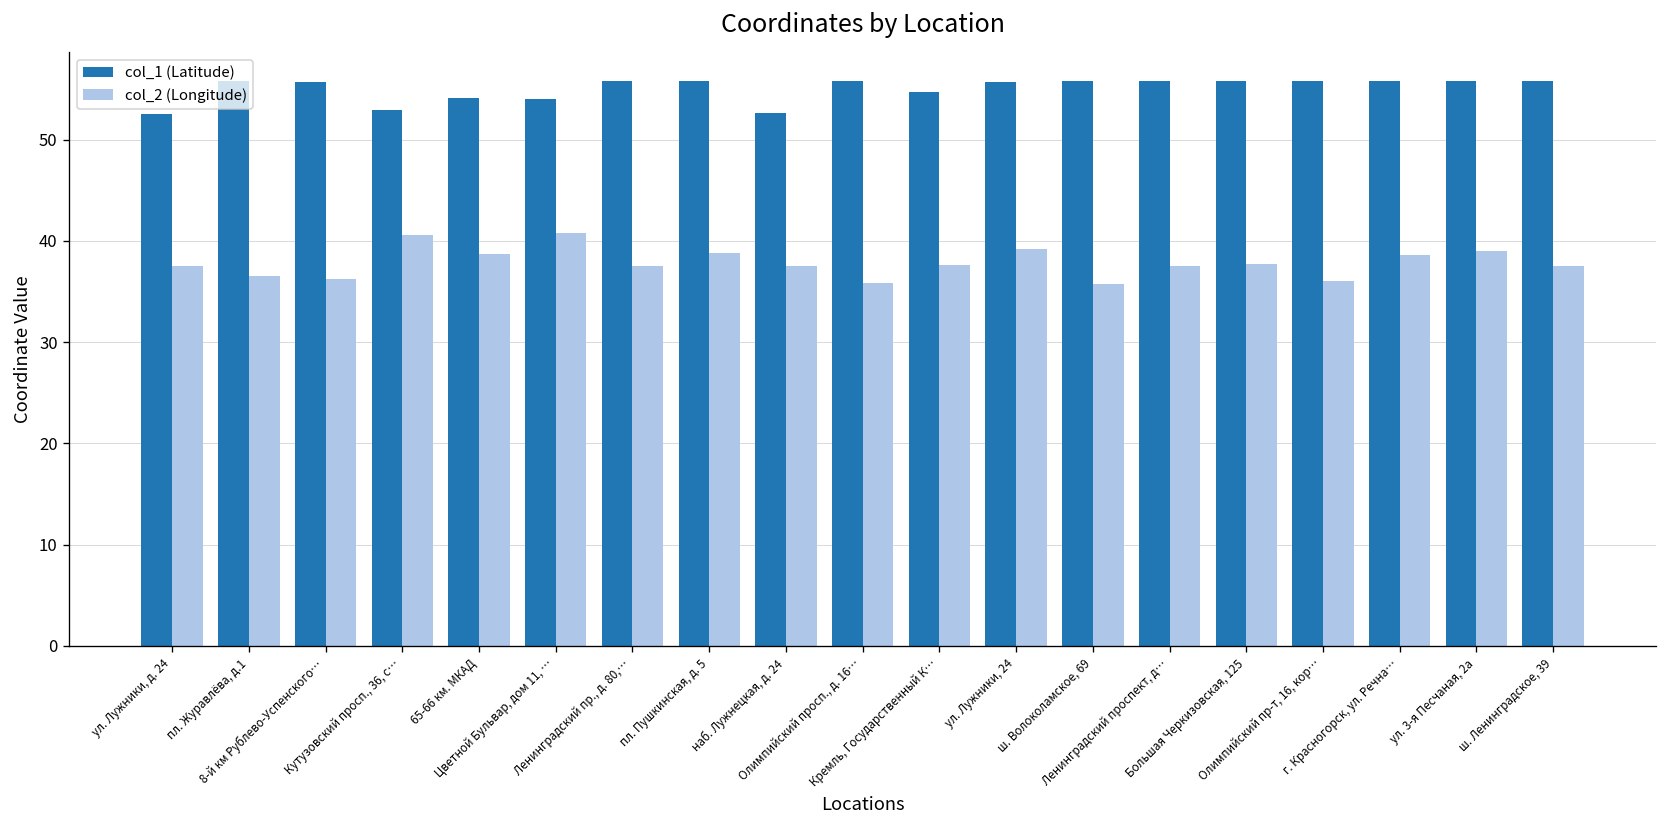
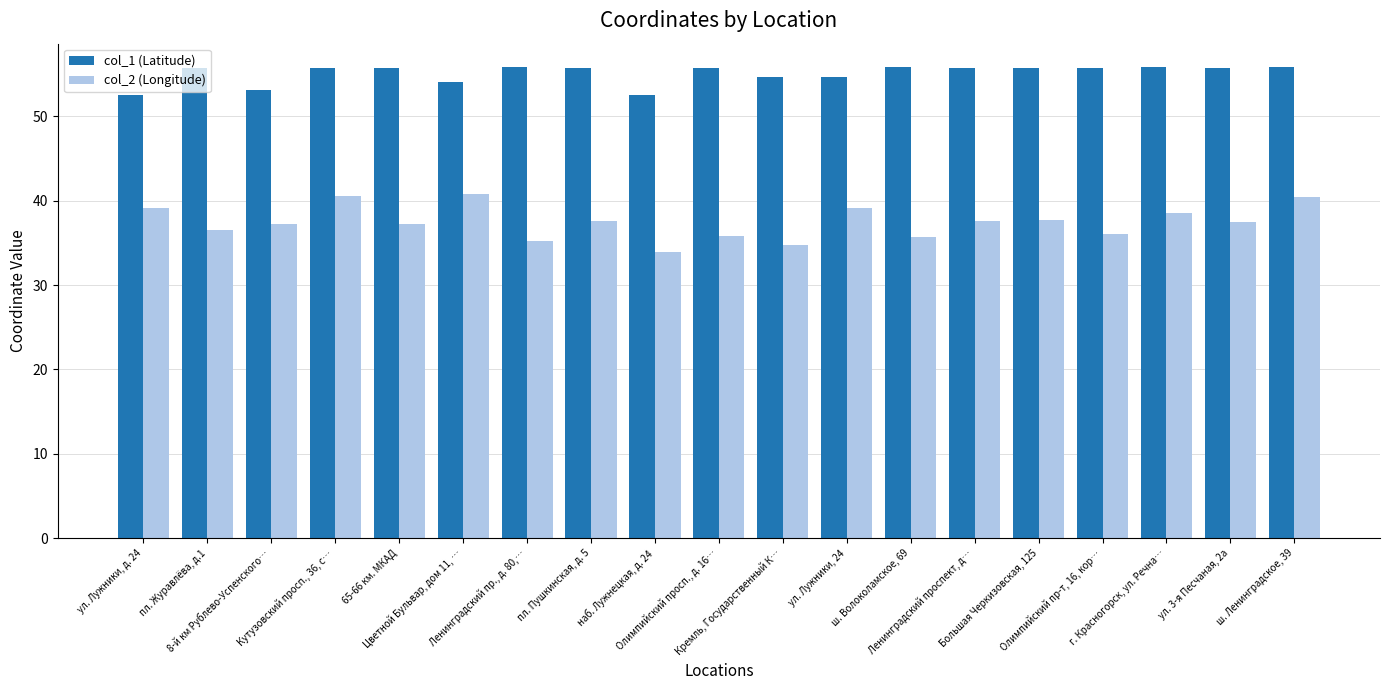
col_2 (Longitude), ул. Лужники, д. 24: 38 -> 39
col_1 (Latitude), 8-й км Рублево-Успенского…: 56 -> 53
col_2 (Longitude), 8-й км Рублево-Успенского…: 36 -> 37
col_1 (Latitude), Кутузовский просп., 36, с…: 53 -> 56
col_1 (Latitude), 65-66 км. МКАД: 54 -> 56
col_2 (Longitude), 65-66 км. МКАД: 39 -> 37
col_2 (Longitude), Ленинградский пр., д. 80,…: 38 -> 35
col_2 (Longitude), пл. Пушкинская, д. 5: 39 -> 38
col_2 (Longitude), наб. Лужнецкая, д. 24: 38 -> 34
col_2 (Longitude), Кремль, Государственный К…: 38 -> 35
col_1 (Latitude), ул. Лужники, 24: 56 -> 55
col_2 (Longitude), ул. 3-я Песчаная, 2а: 39 -> 38
col_2 (Longitude), ш. Ленинградское, 39: 37 -> 41
